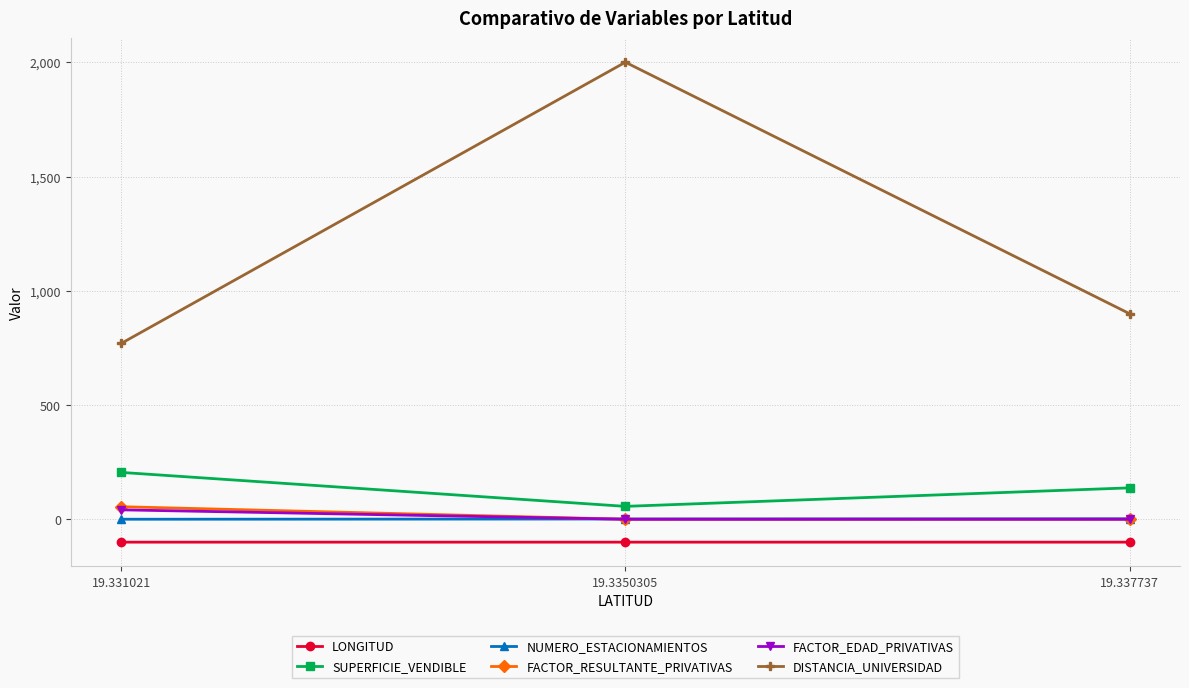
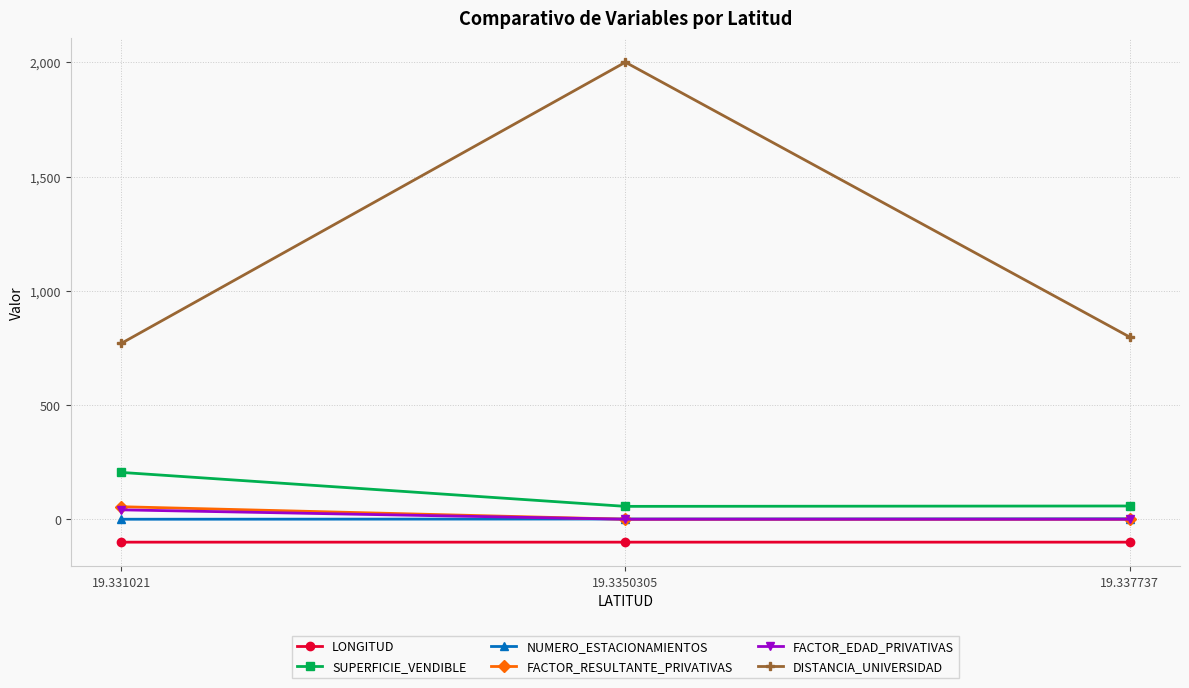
SUPERFICIE_VENDIBLE, 19.337737: 140 -> 60
DISTANCIA_UNIVERSIDAD, 19.337737: 900 -> 800
